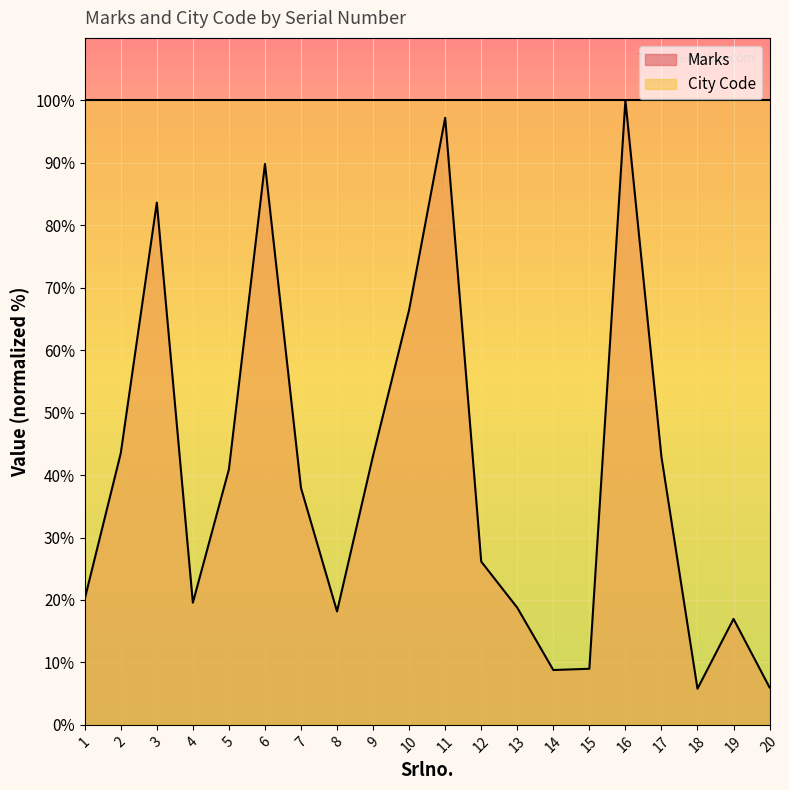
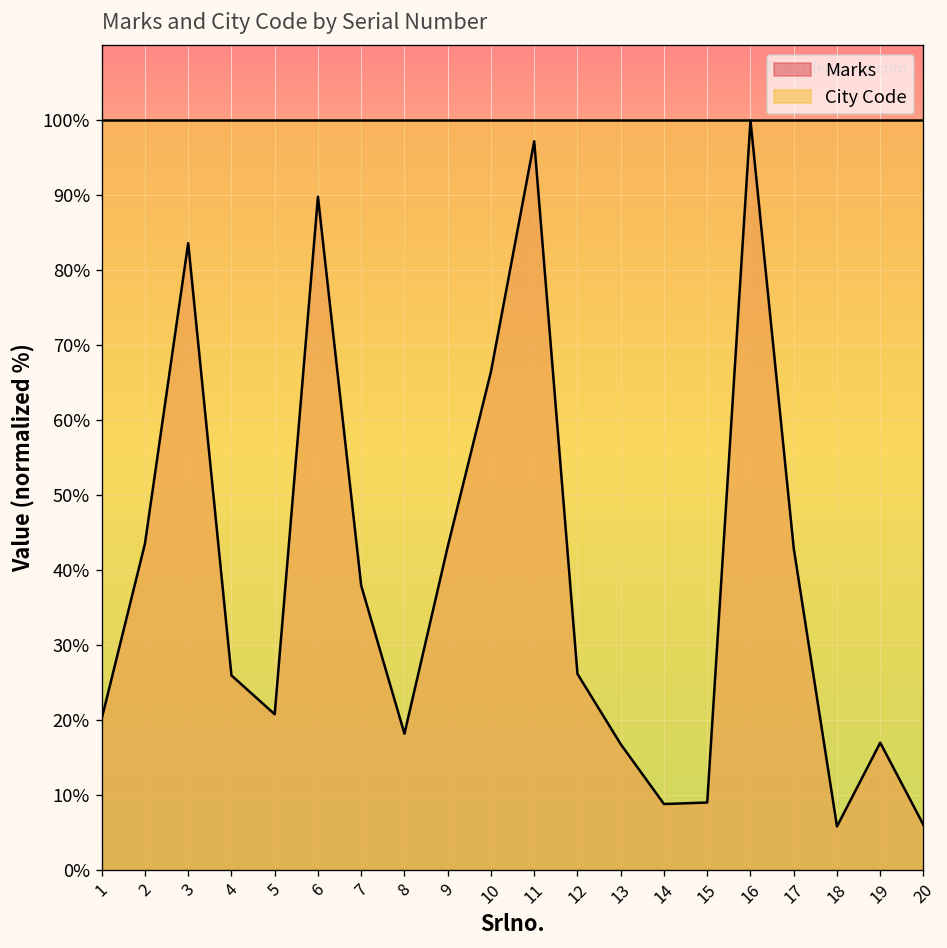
Marks, 4: 20% -> 26%
Marks, 5: 41% -> 21%
Marks, 13: 19% -> 17%
